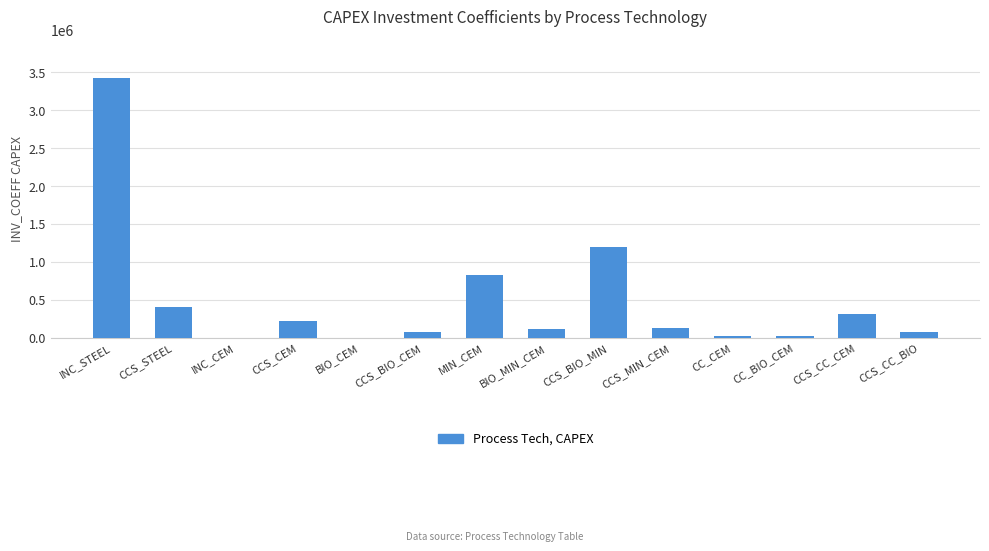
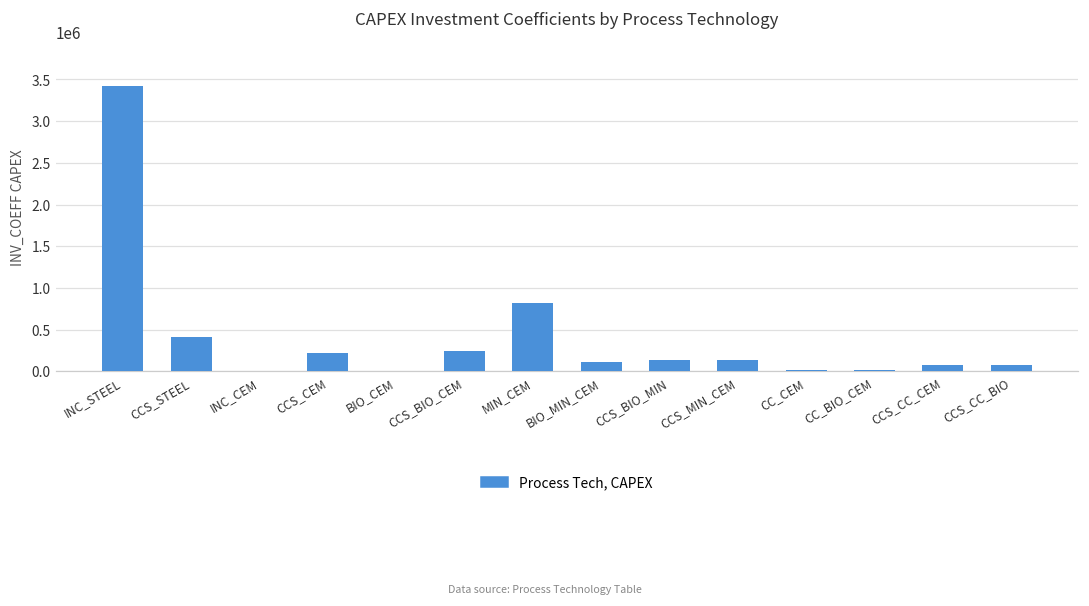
CCS_BIO_CEM: 100000 -> 200000
CCS_BIO_MIN: 1200000 -> 100000
CCS_CC_CEM: 300000 -> 100000
